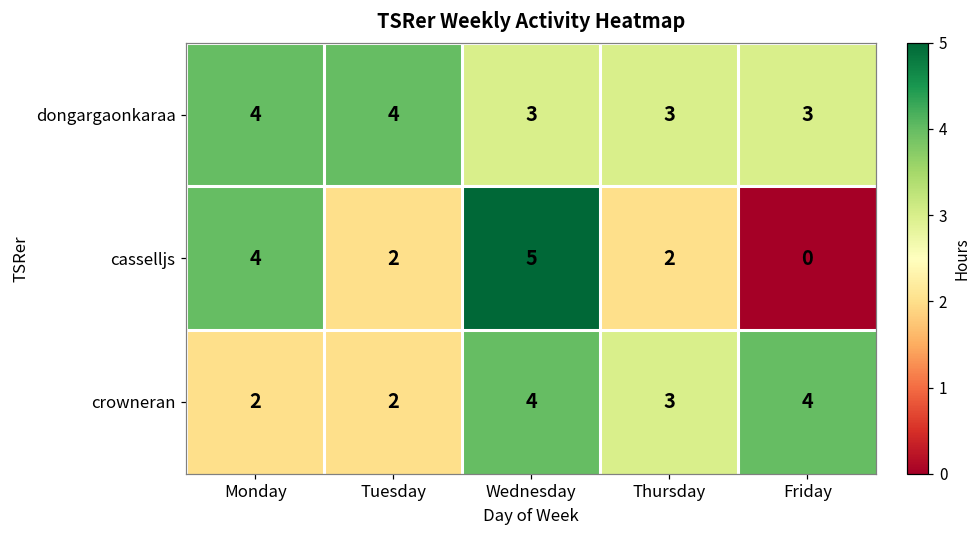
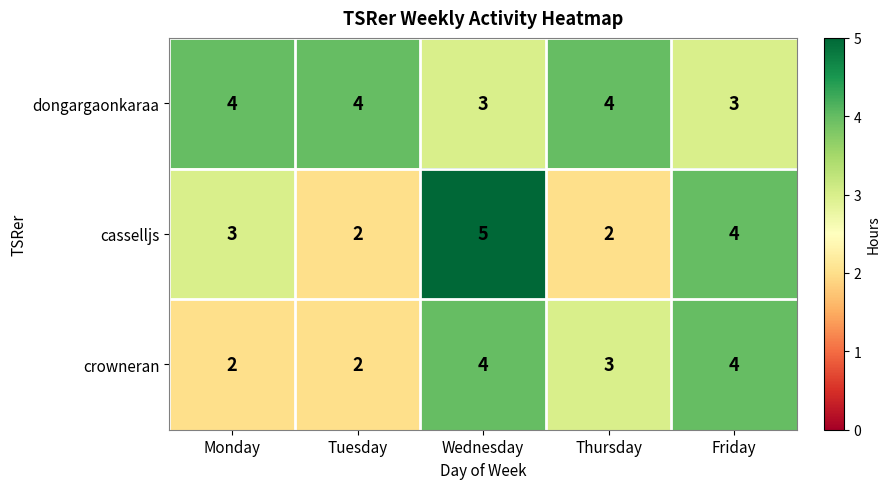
dongargaonkaraa, Thursday: 3 -> 4
casselljs, Monday: 4 -> 3
casselljs, Friday: 0 -> 4
